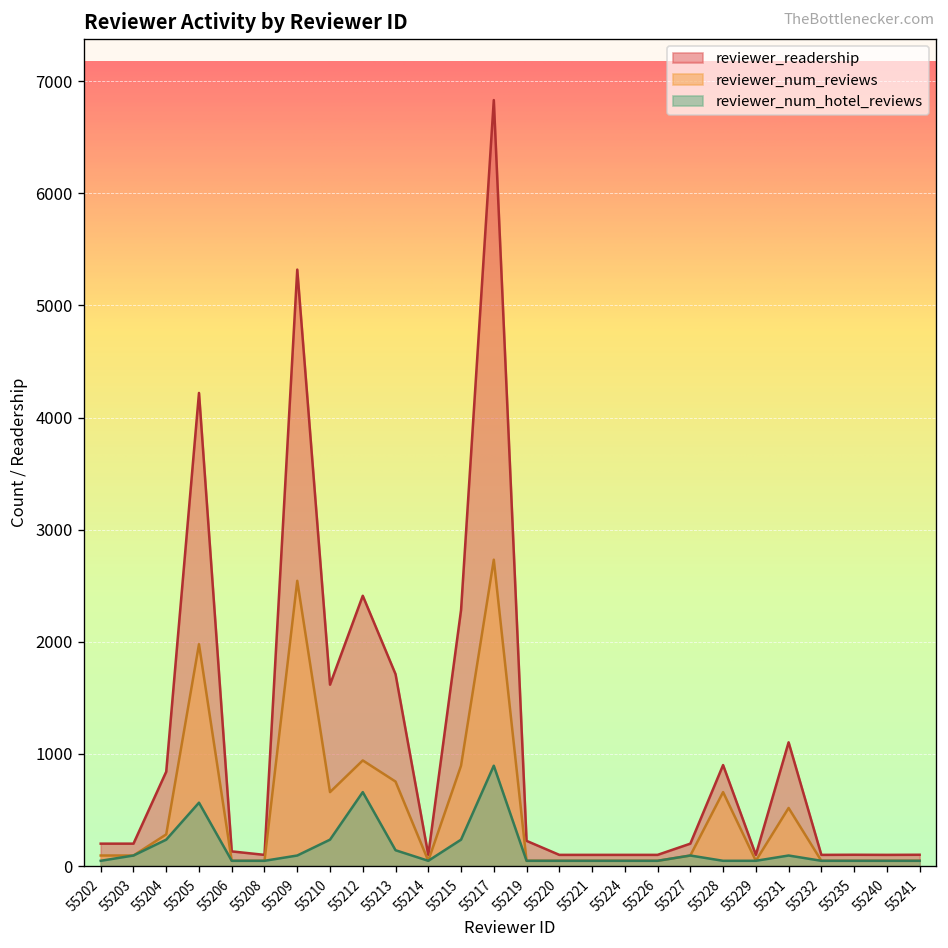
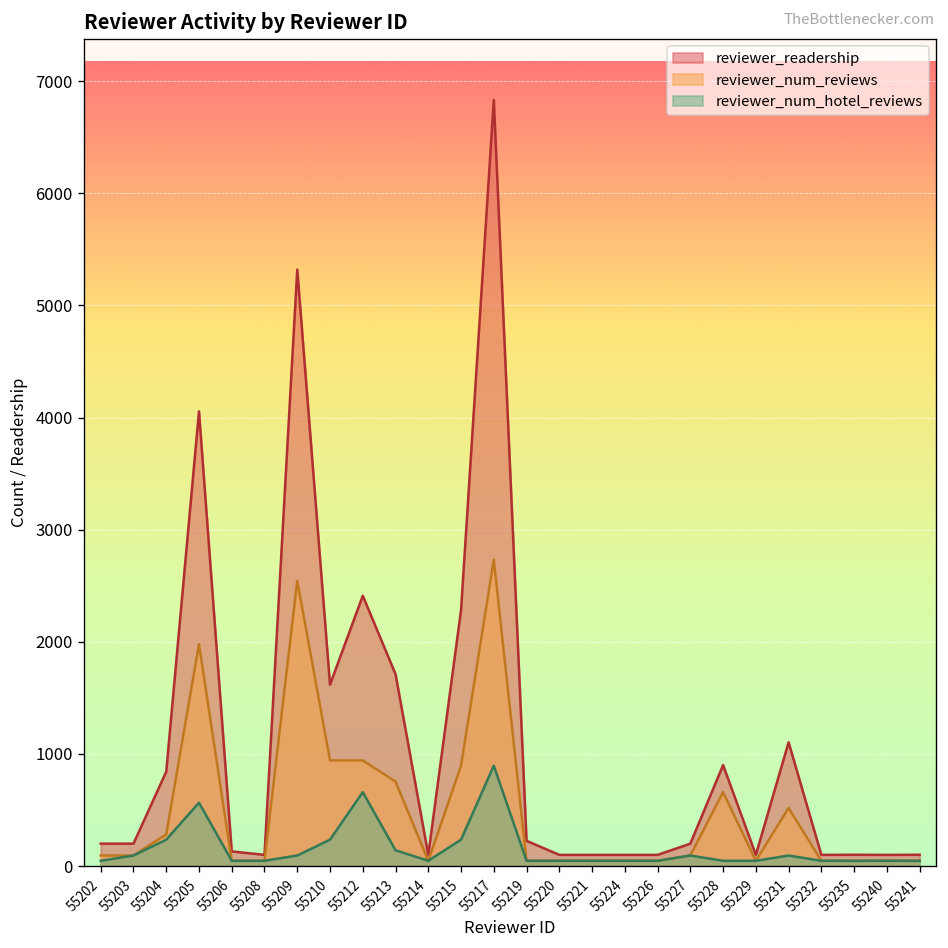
reviewer_readership, 55205: 4200 -> 4100
reviewer_num_reviews, 55210: 700 -> 900
